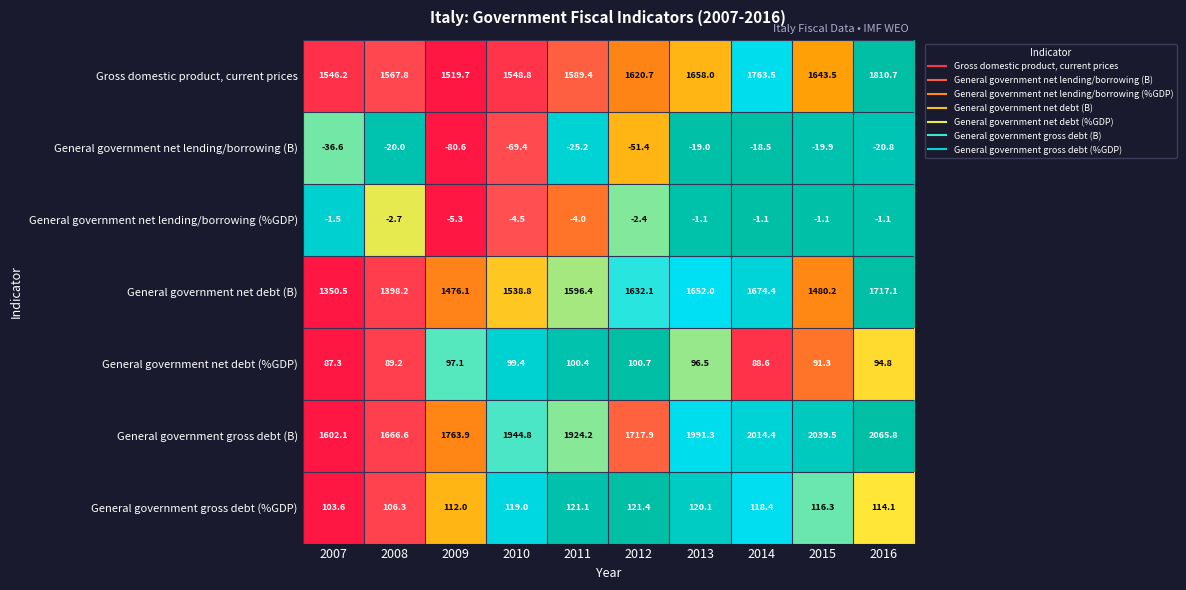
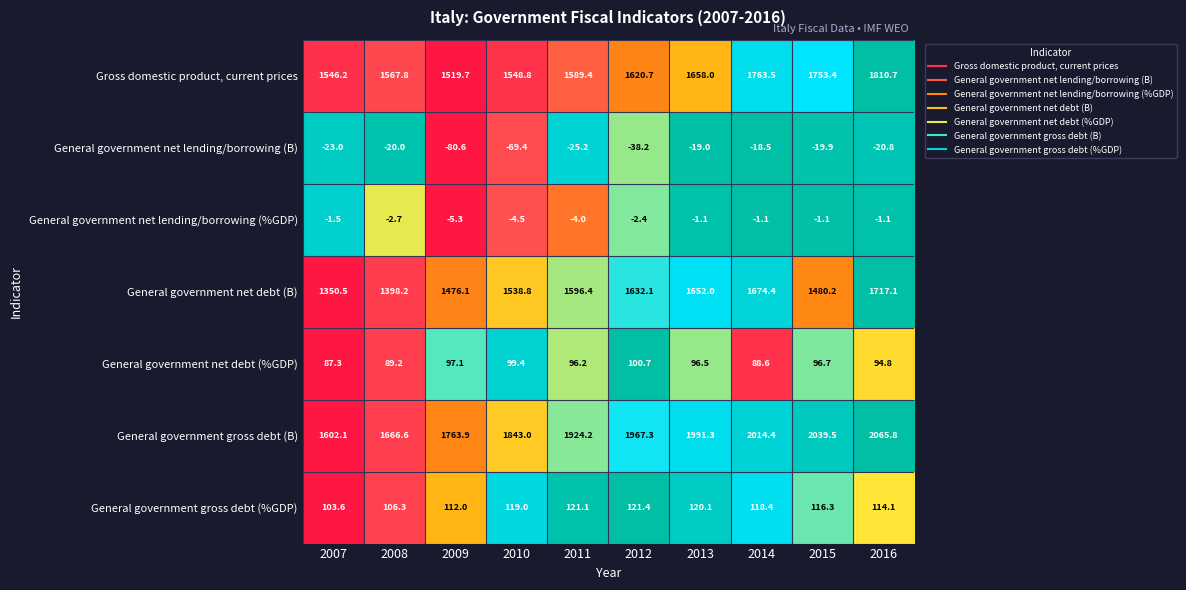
Gross domestic product, current prices, 2015: 1643.5 -> 1753.4
General government net lending/borrowing (B), 2007: -36.6 -> -23.0
General government net lending/borrowing (B), 2012: -51.4 -> -38.2
General government net debt (%GDP), 2011: 100.4 -> 96.2
General government net debt (%GDP), 2015: 91.3 -> 96.7
General government gross debt (B), 2010: 1944.8 -> 1843.0
General government gross debt (B), 2012: 1717.9 -> 1967.3
